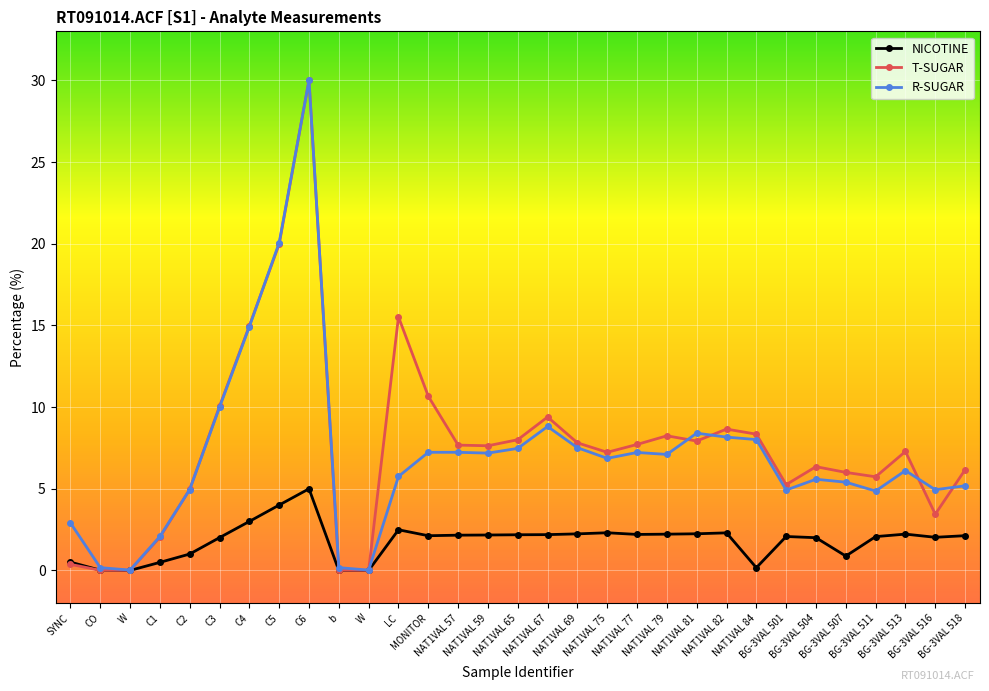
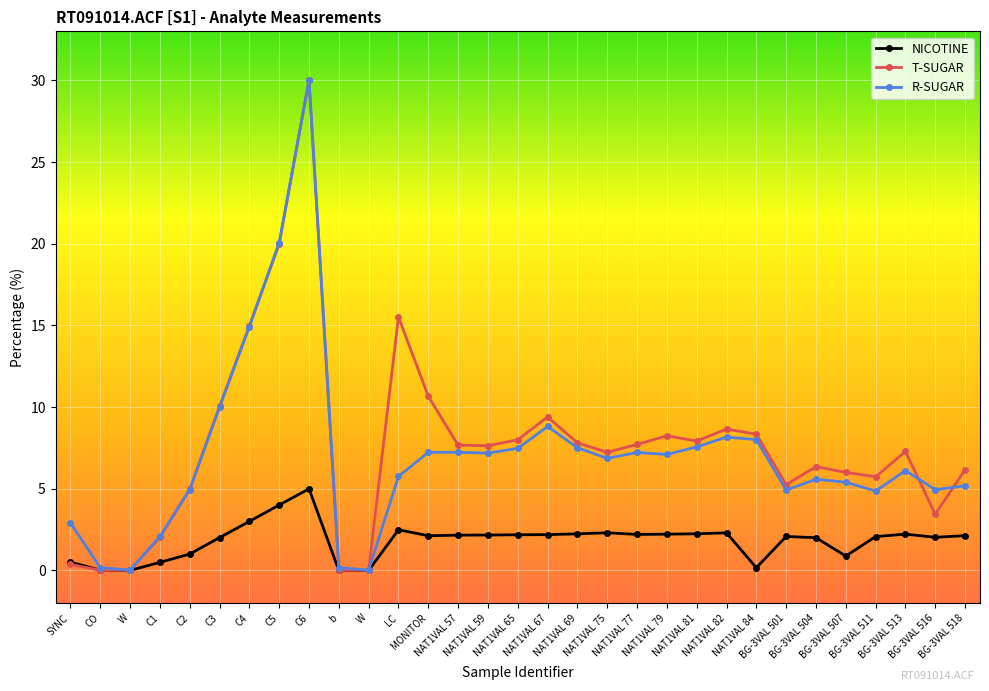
R-SUGAR, NAT1VAL 81: 8.4 -> 7.6
